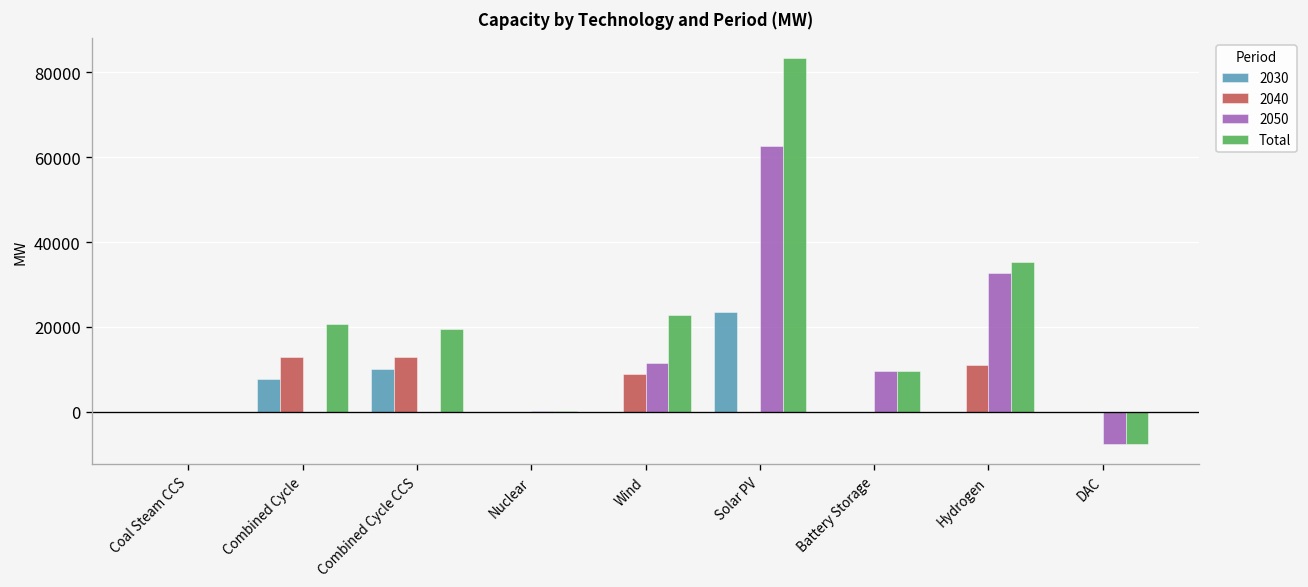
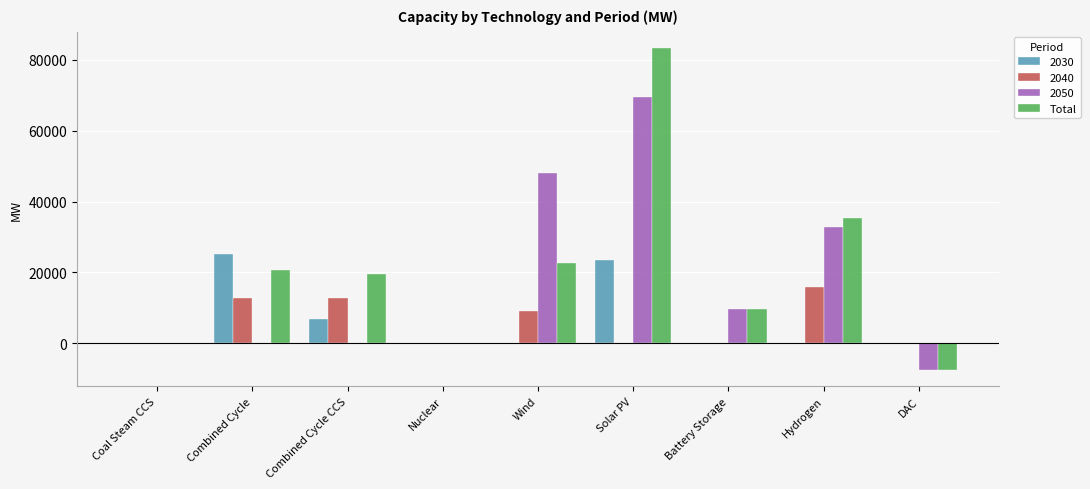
2030, Combined Cycle: 8000 -> 25000
2030, Combined Cycle CCS: 10000 -> 7000
2050, Wind: 11000 -> 48000
2050, Solar PV: 63000 -> 69000
2040, Hydrogen: 11000 -> 16000
